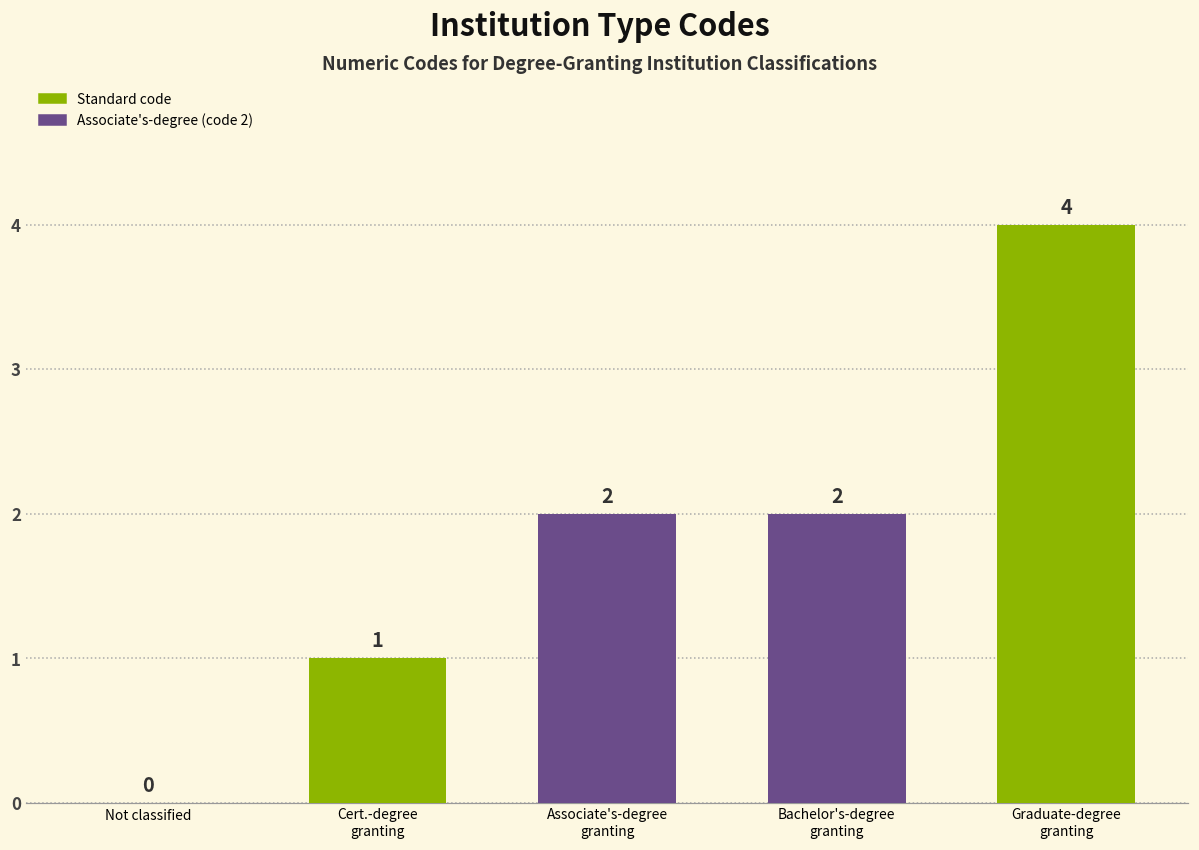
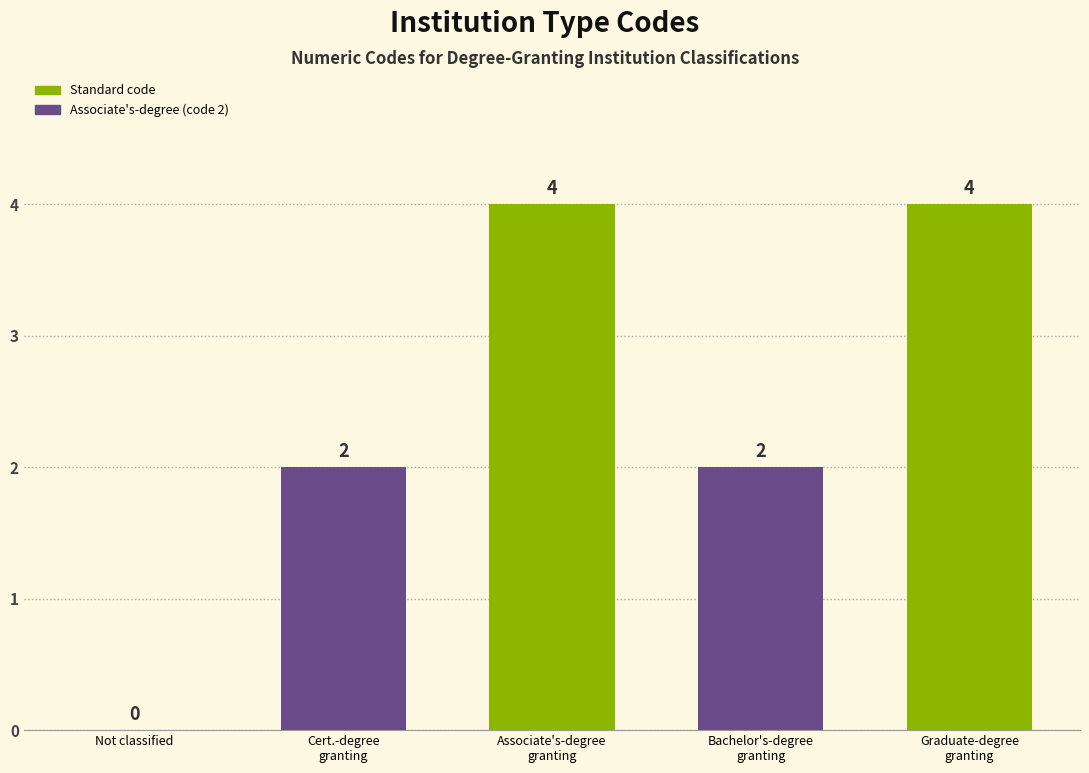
Cert.-degree granting: 1 -> 2
Associate's-degree granting: 2 -> 4
